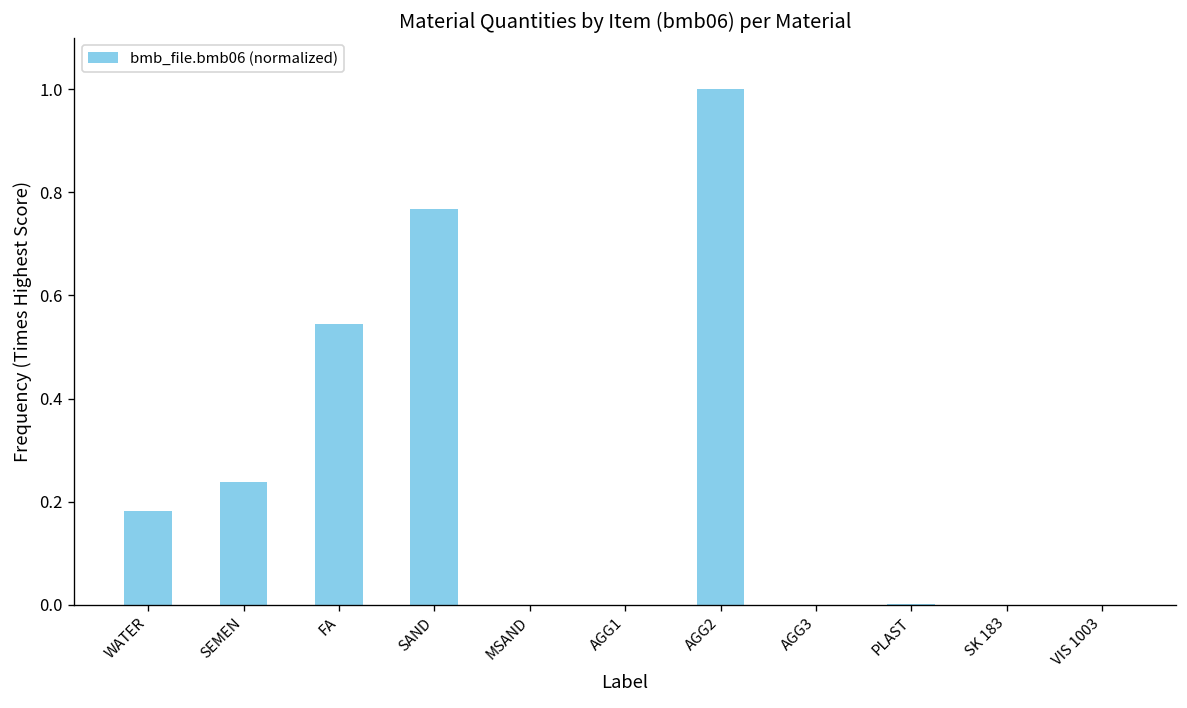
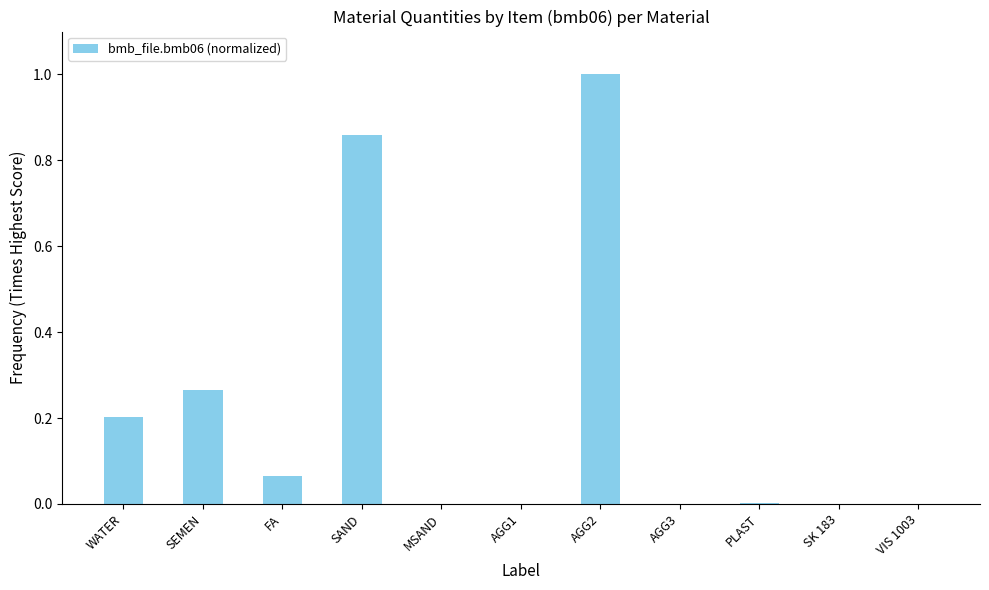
WATER: 0.18 -> 0.20
SEMEN: 0.24 -> 0.26
FA: 0.55 -> 0.07
SAND: 0.77 -> 0.86
